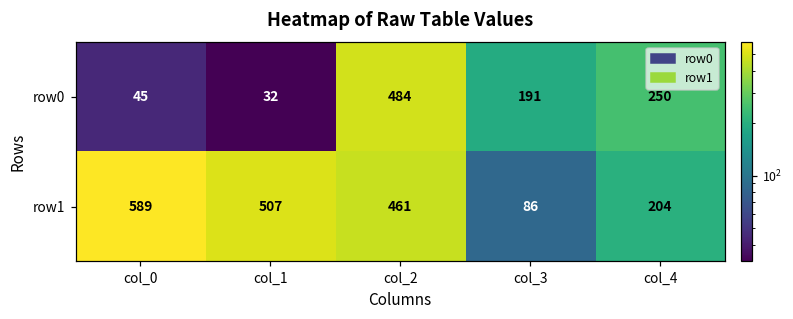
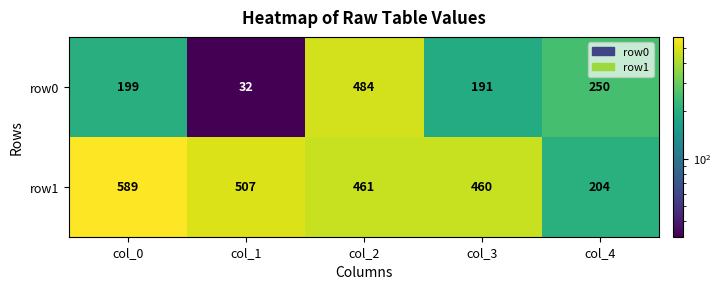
row0, col_0: 45 -> 199
row1, col_3: 86 -> 460
